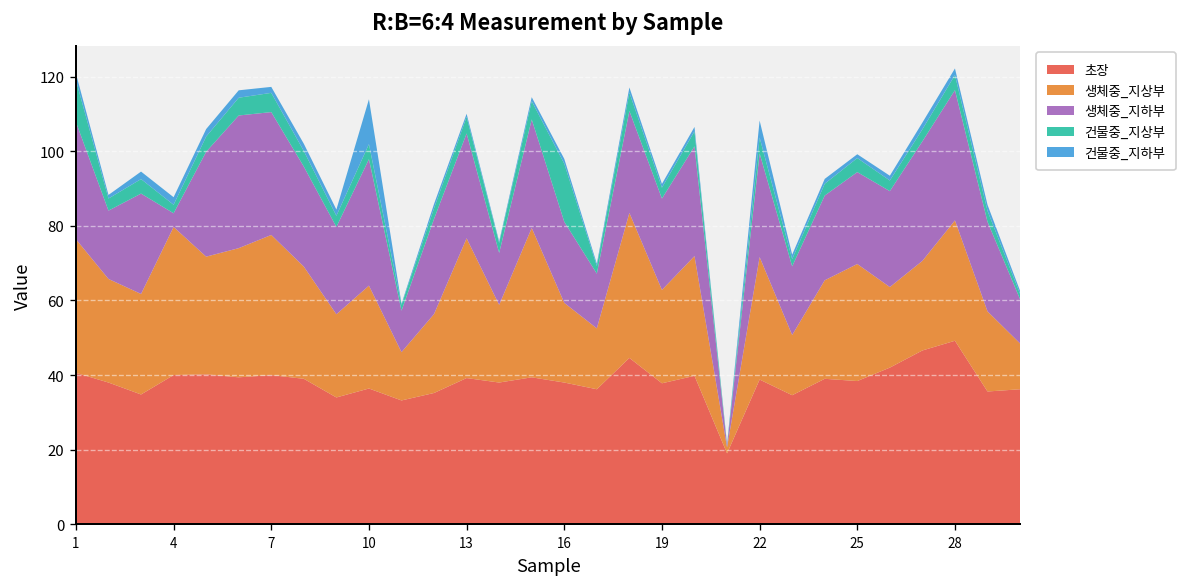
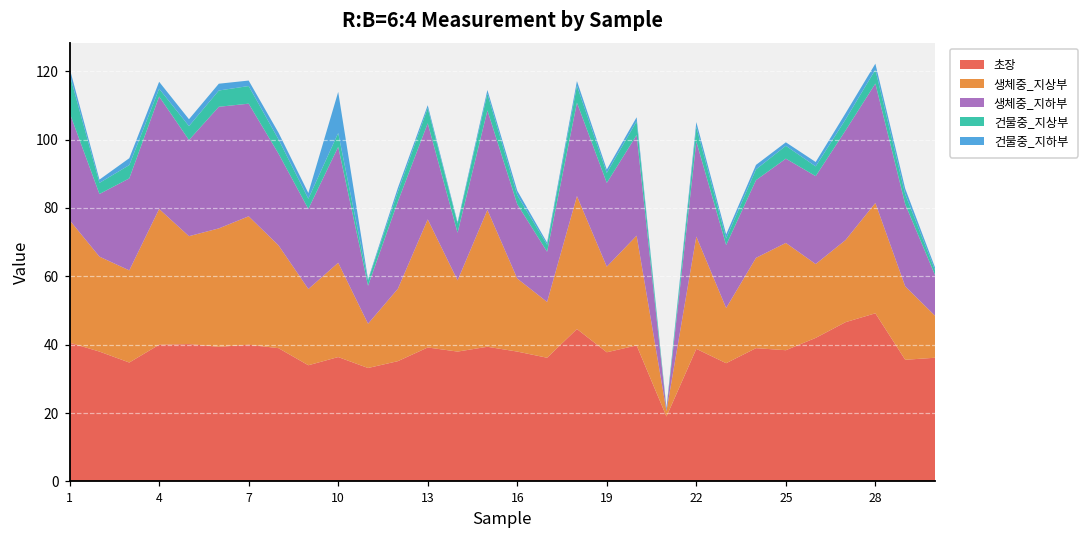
생체중_지하부, 4: 4 -> 33
건물중_지상부, 16: 16 -> 3
건물중_지하부, 22: 5 -> 1
